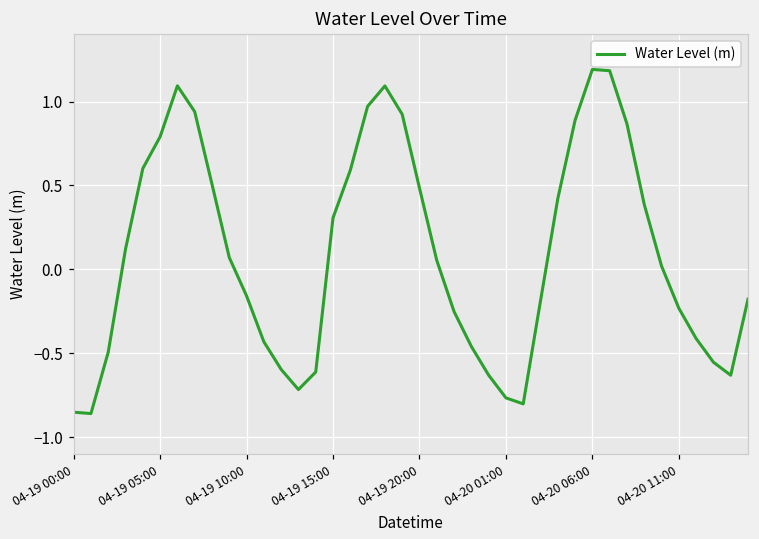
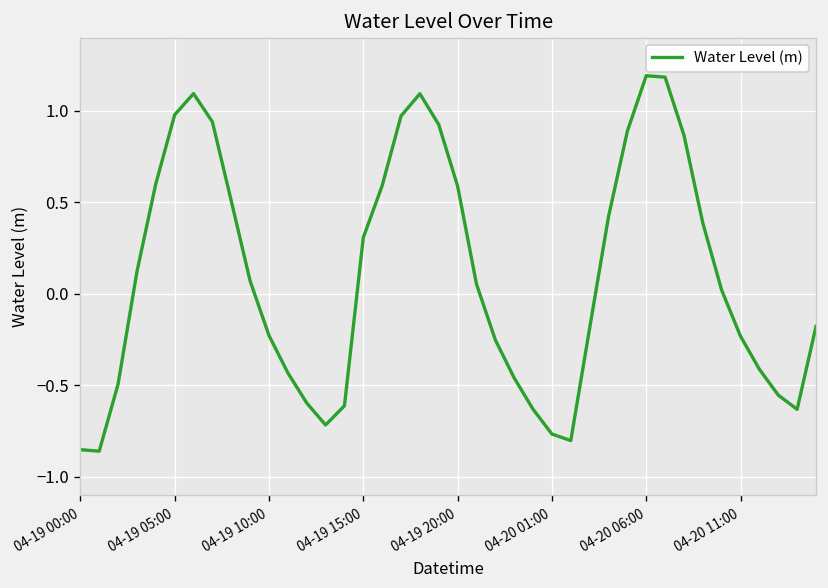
04-19 05:00: 0.79 -> 0.98
04-19 10:00: -0.16 -> -0.23
04-19 20:00: 0.48 -> 0.59
